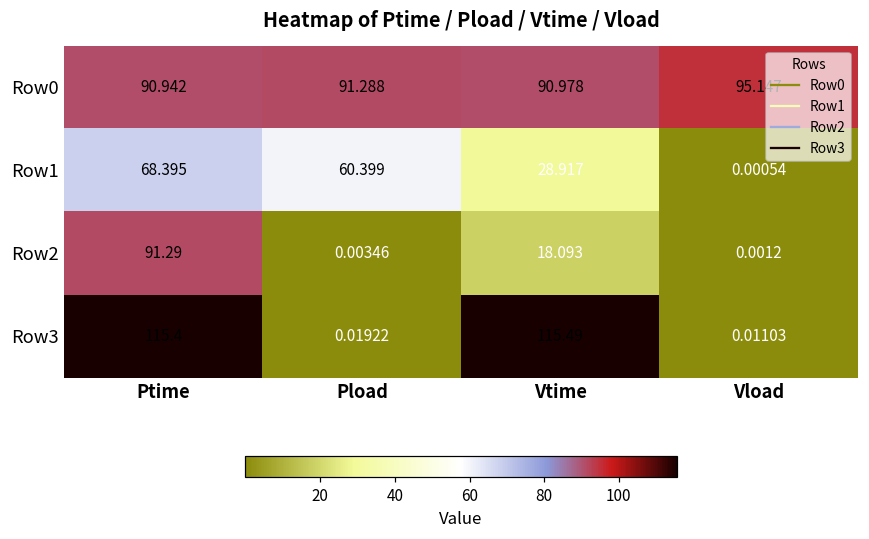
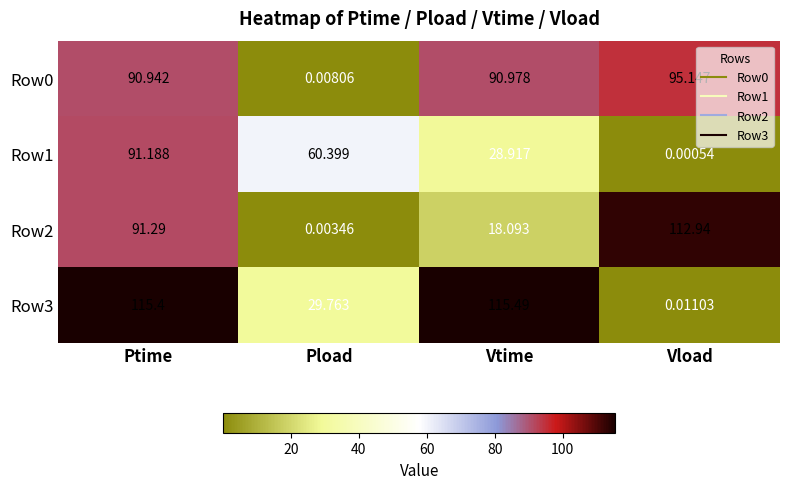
Row0, Pload: 91.288 -> 0.00806
Row1, Ptime: 68.395 -> 91.188
Row2, Vload: 0.0012 -> 112.94
Row3, Pload: 0.01922 -> 29.763
